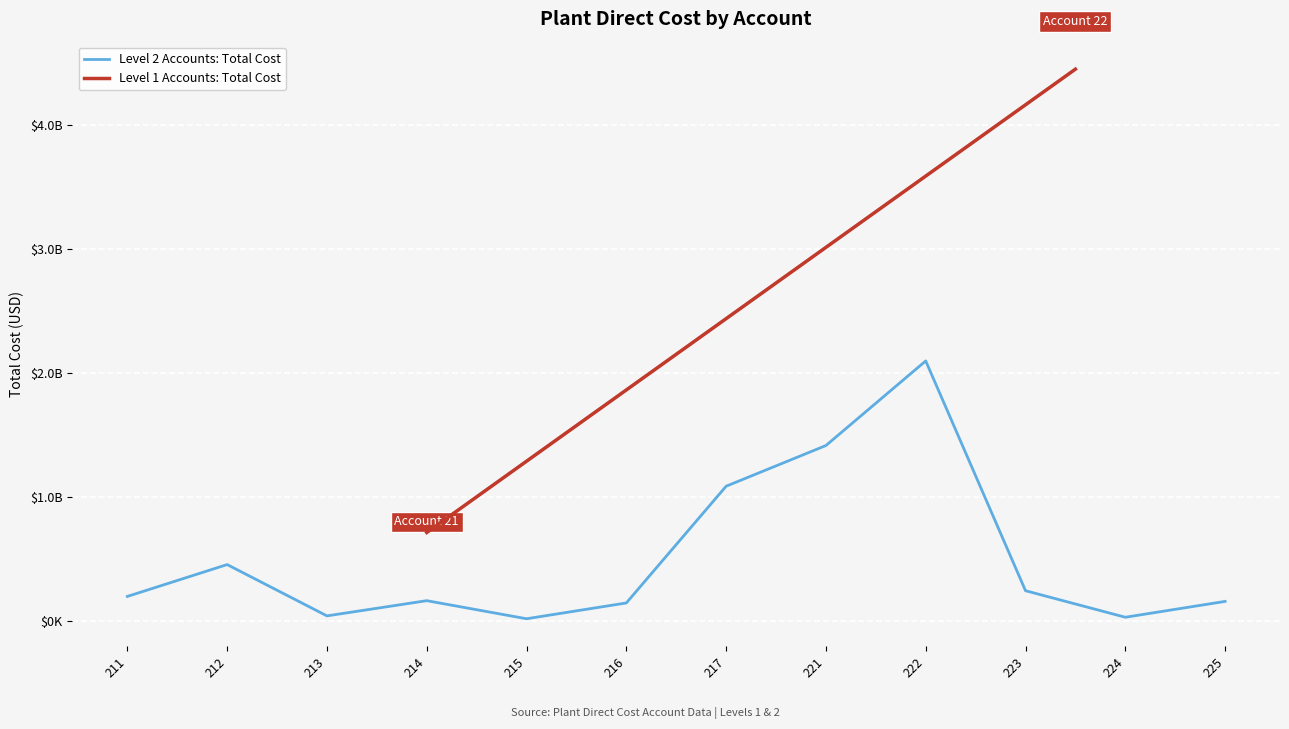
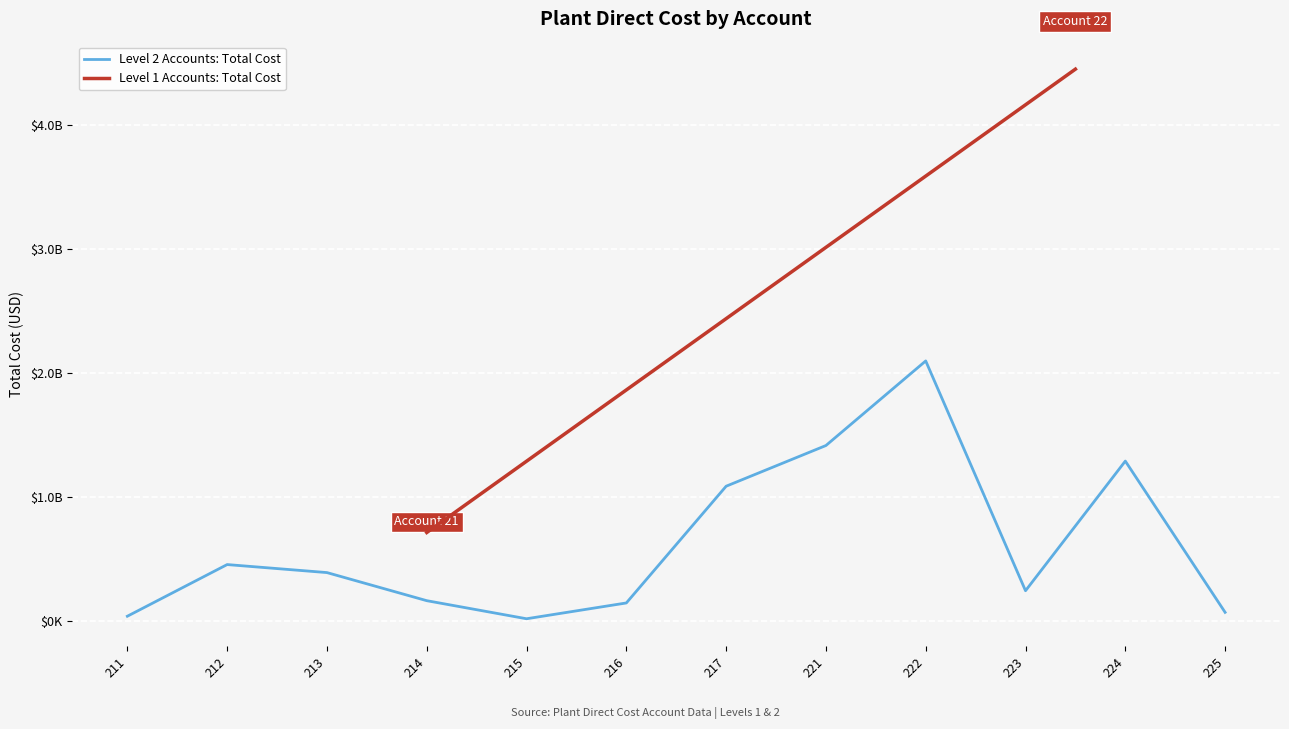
Level 2 Accounts: Total Cost, 211: $190000000 -> $40000000
Level 2 Accounts: Total Cost, 213: $40000000 -> $390000000
Level 2 Accounts: Total Cost, 224: $30000000 -> $1290000000
Level 2 Accounts: Total Cost, 225: $150000000 -> $70000000
